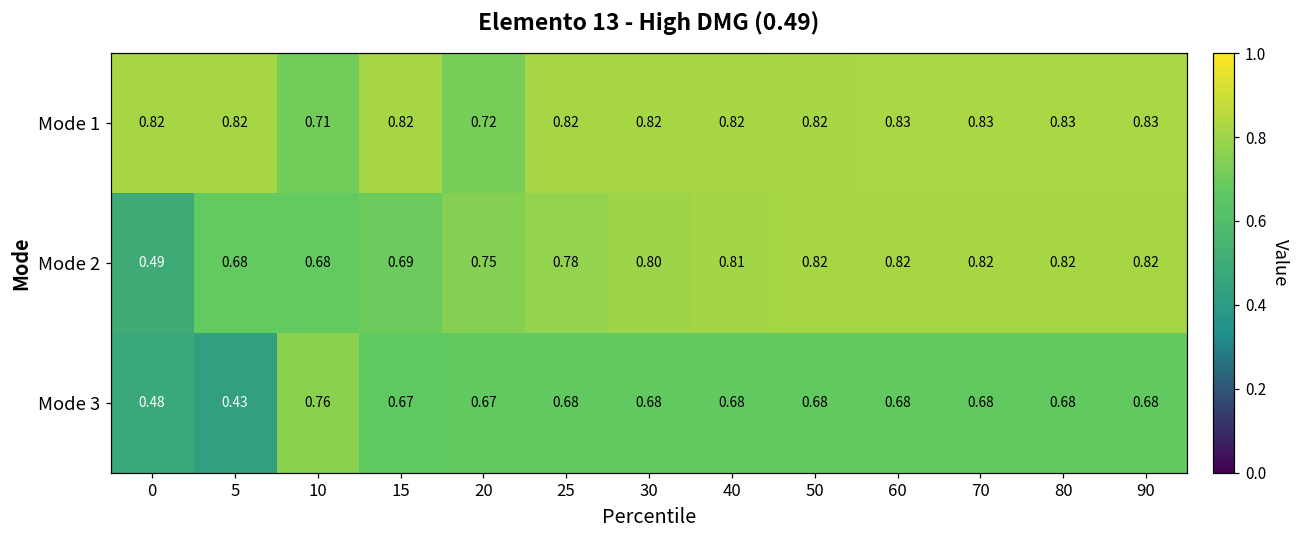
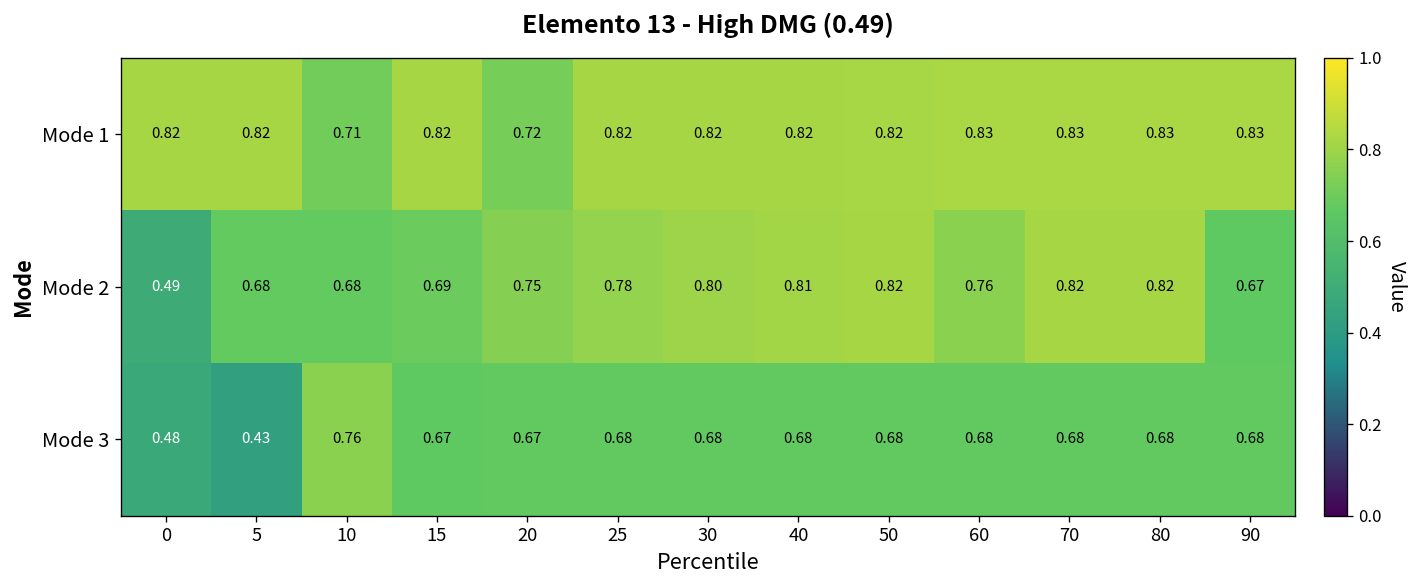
Mode 2, 60: 0.82 -> 0.76
Mode 2, 90: 0.82 -> 0.67
